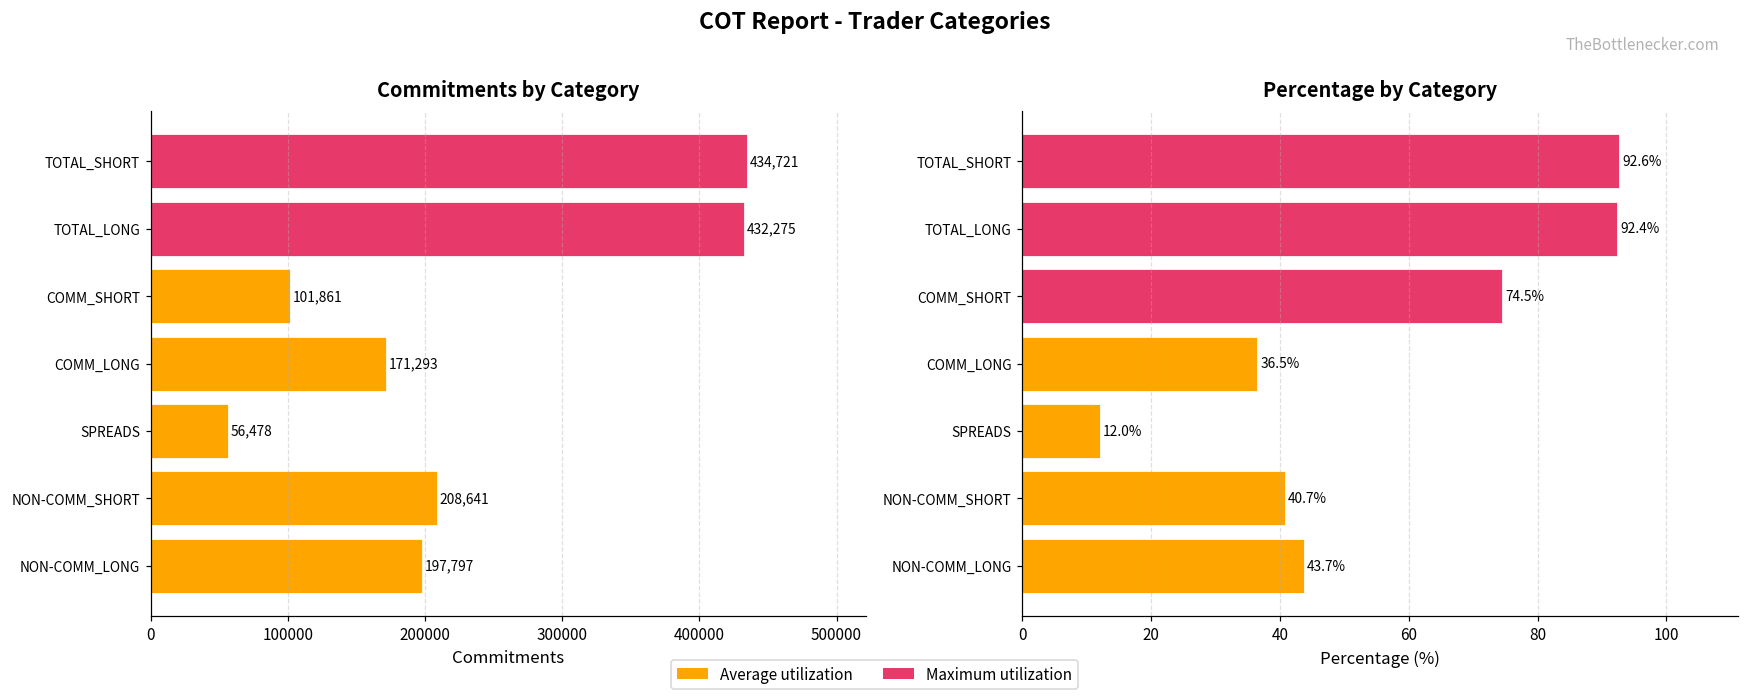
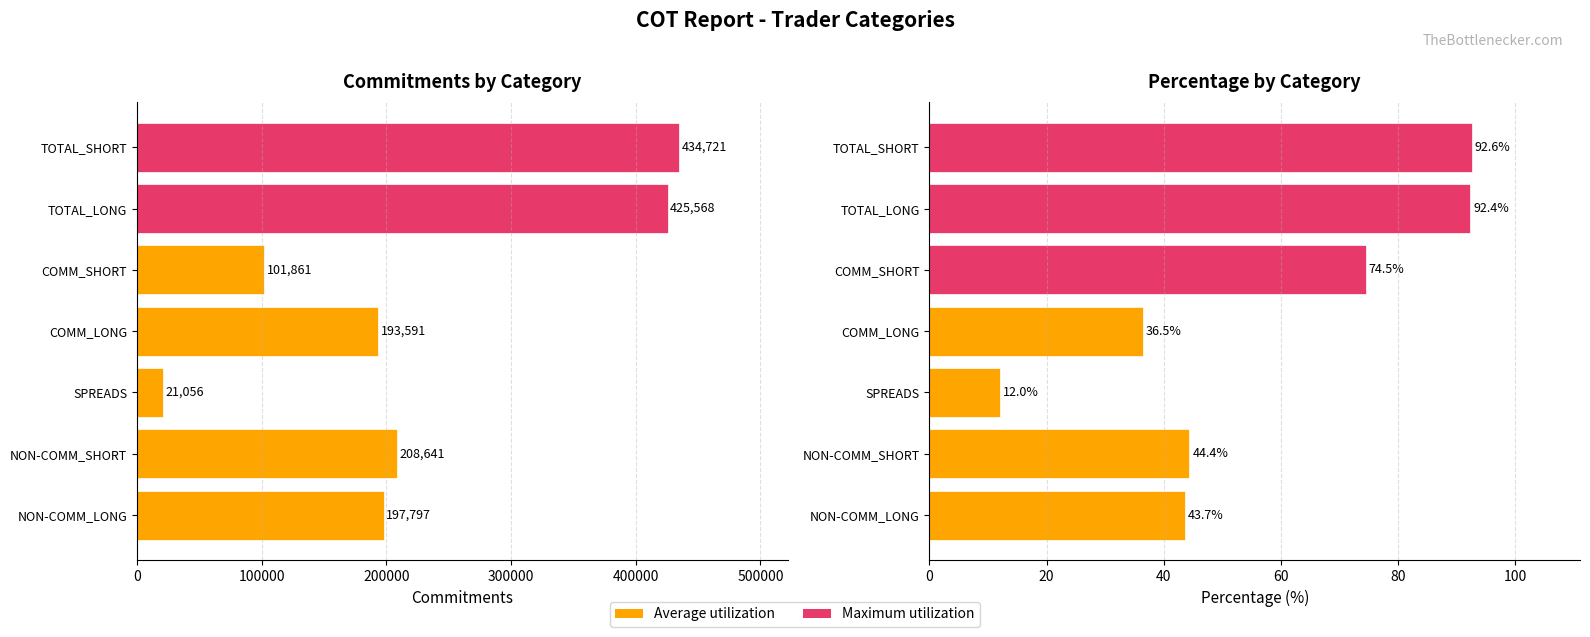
Commitments by Category, TOTAL_LONG: 432,275 -> 425,568
Commitments by Category, COMM_LONG: 171,293 -> 193,591
Commitments by Category, SPREADS: 56,478 -> 21,056
Percentage by Category, NON-COMM_SHORT: 40.7% -> 44.4%
